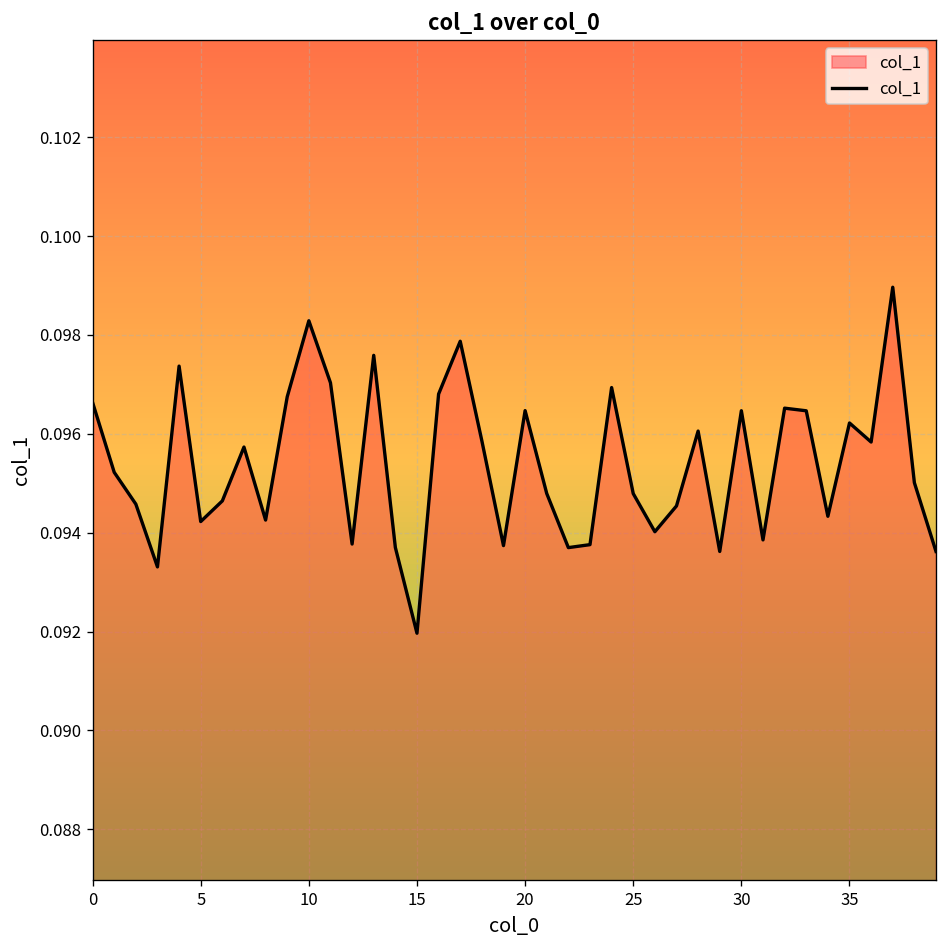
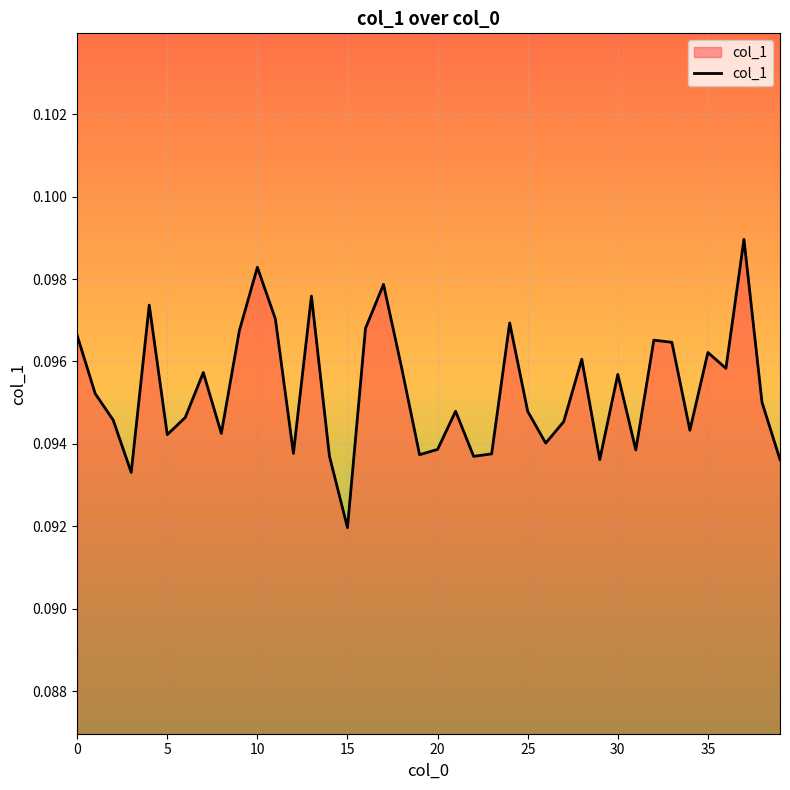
20: 0.0965 -> 0.0939
30: 0.0965 -> 0.0957
